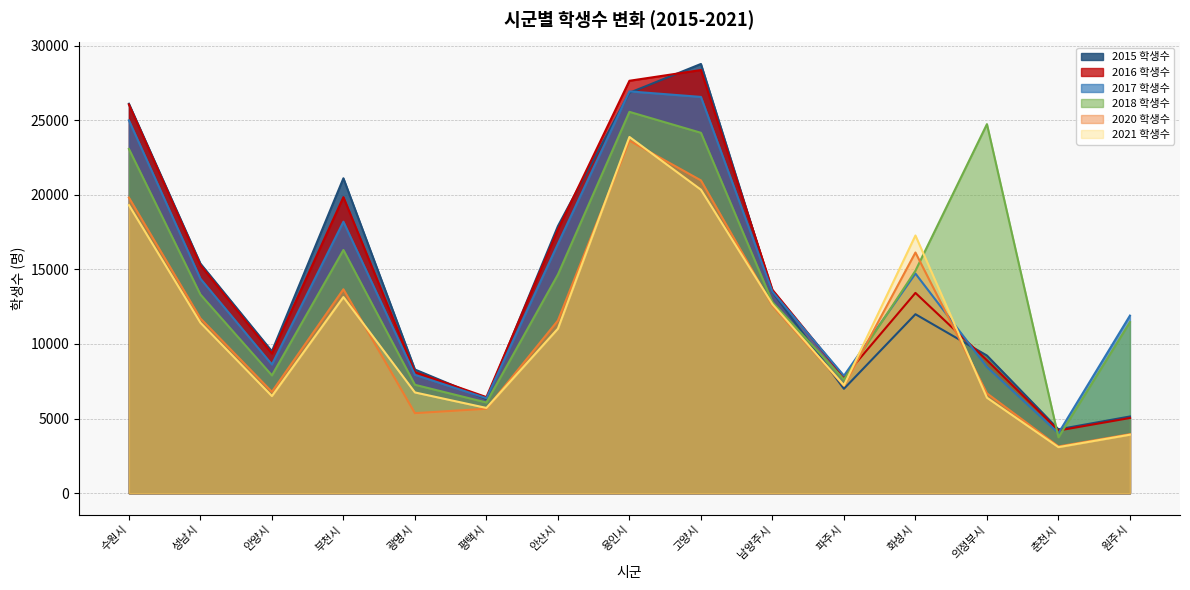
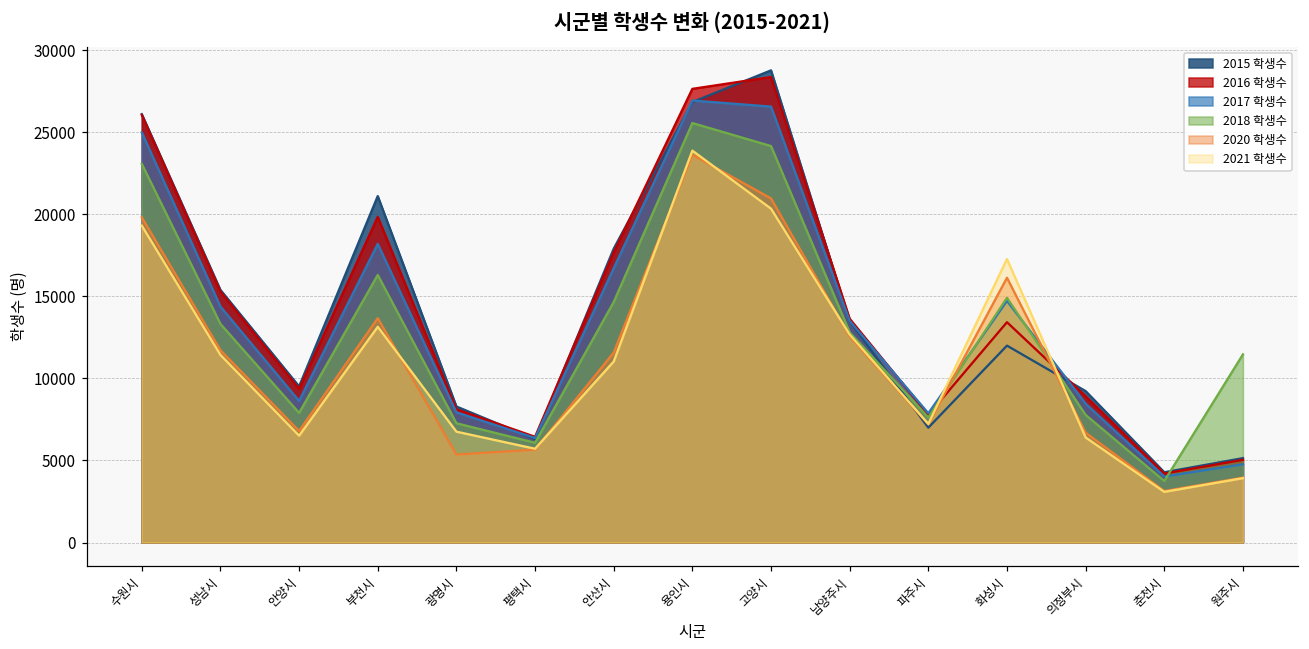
2018 학생수, 의정부시: 24700 -> 7800
2017 학생수, 원주시: 11900 -> 4800
